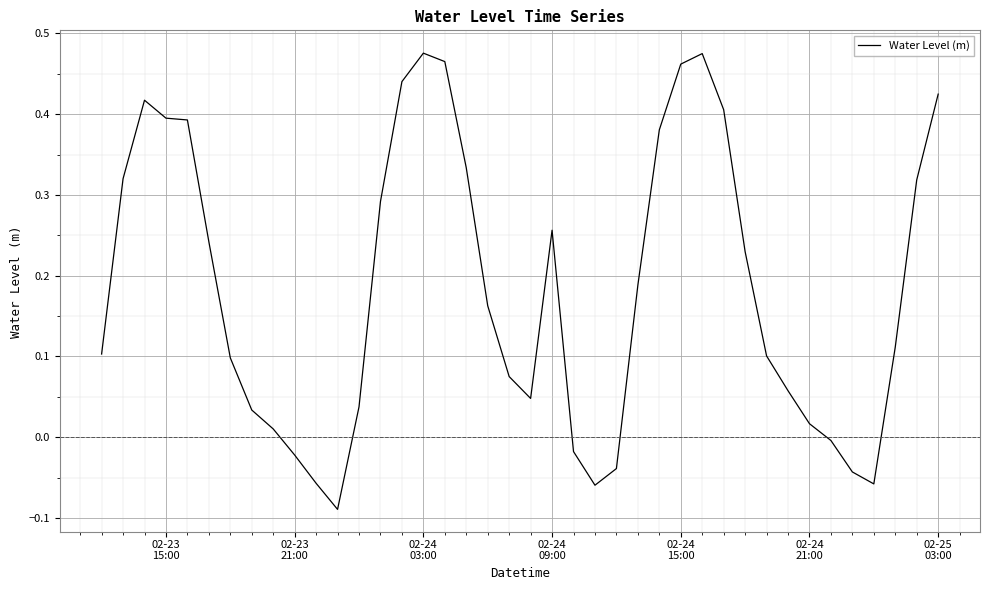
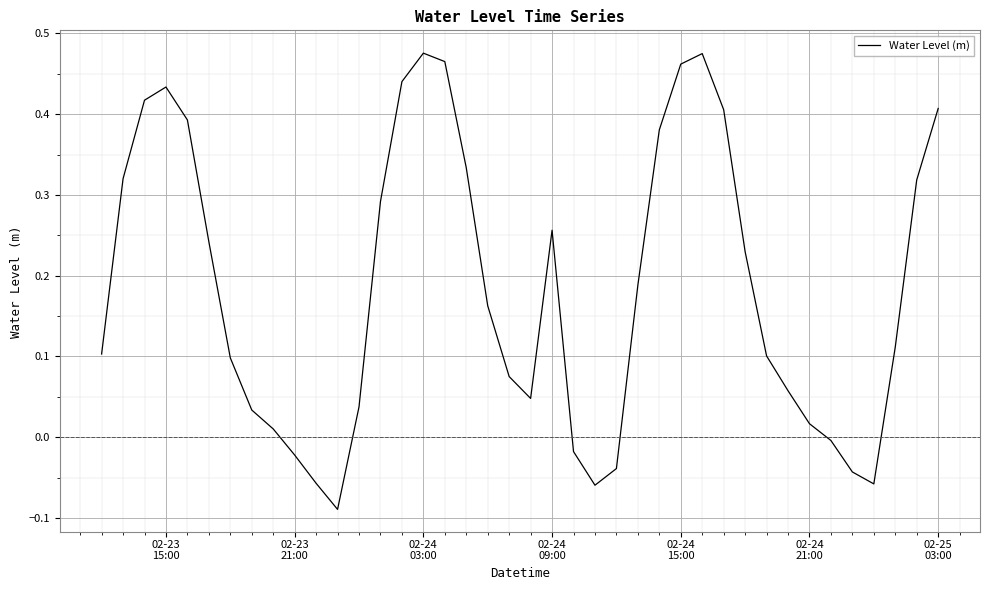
02-23 15:00: 0.40 -> 0.43
02-25 03:00: 0.42 -> 0.41
